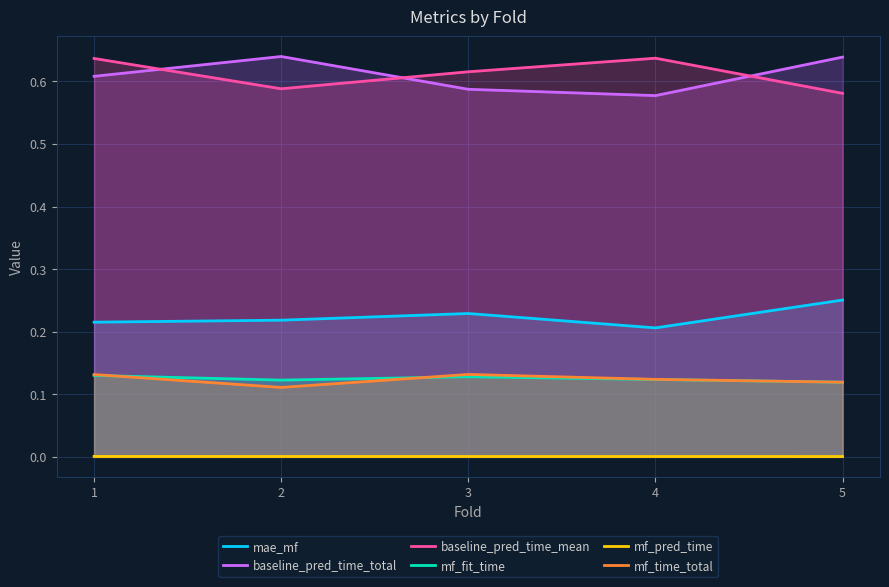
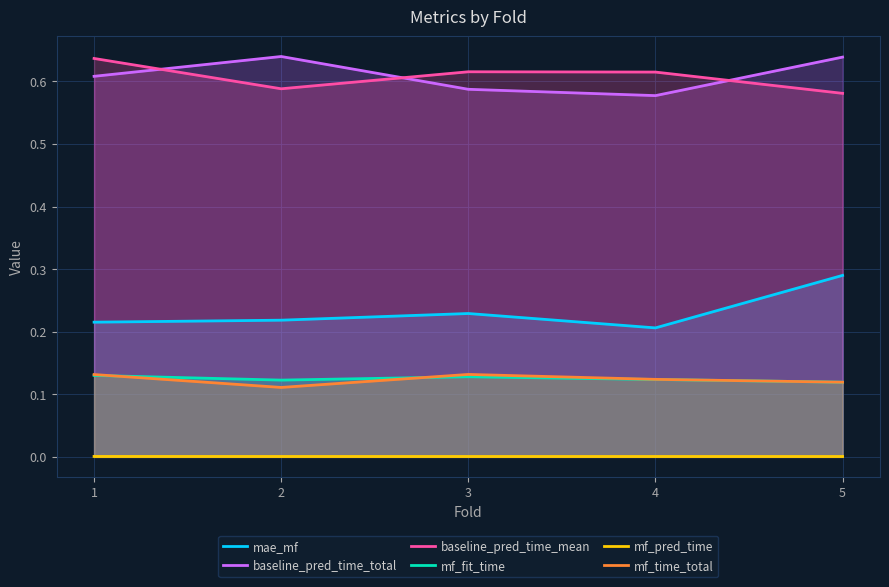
baseline_pred_time_mean, 4: 0.64 -> 0.61
mae_mf, 5: 0.25 -> 0.29
